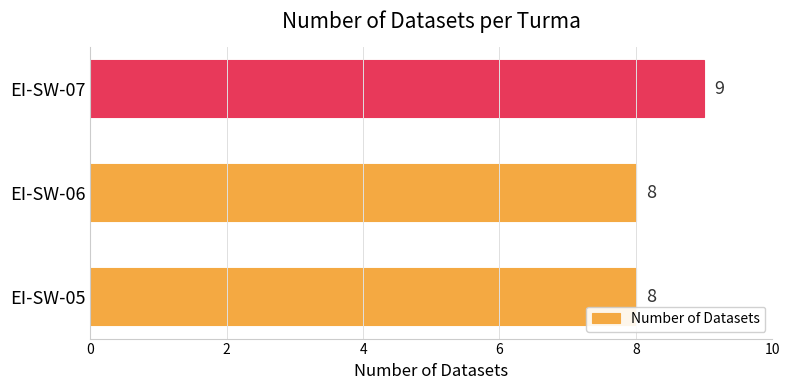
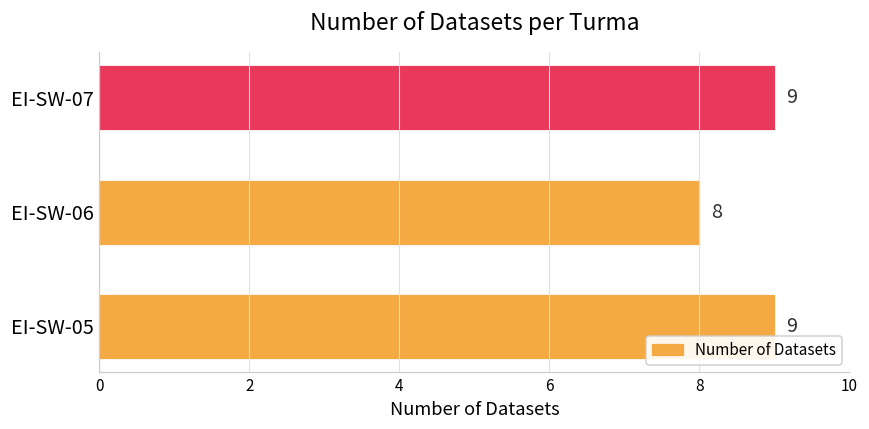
EI-SW-05: 8 -> 9
